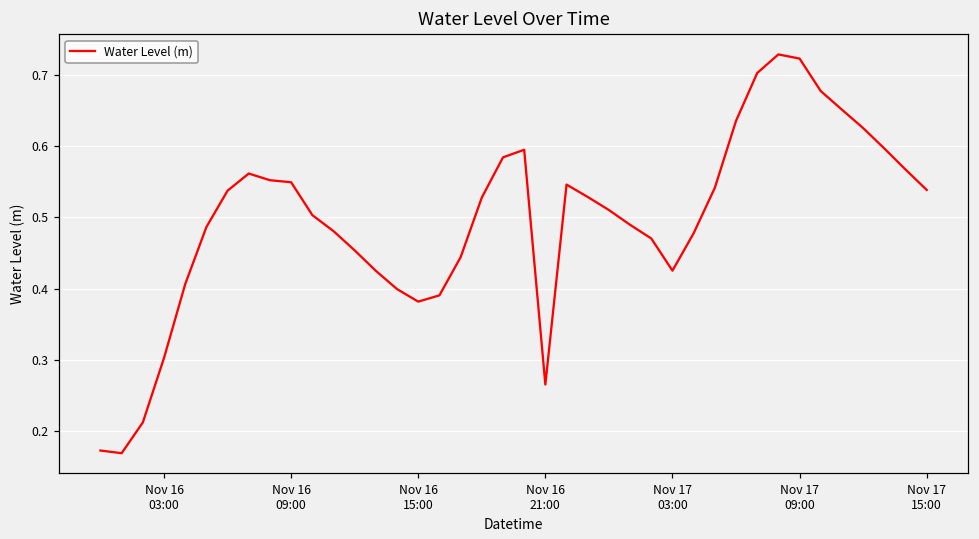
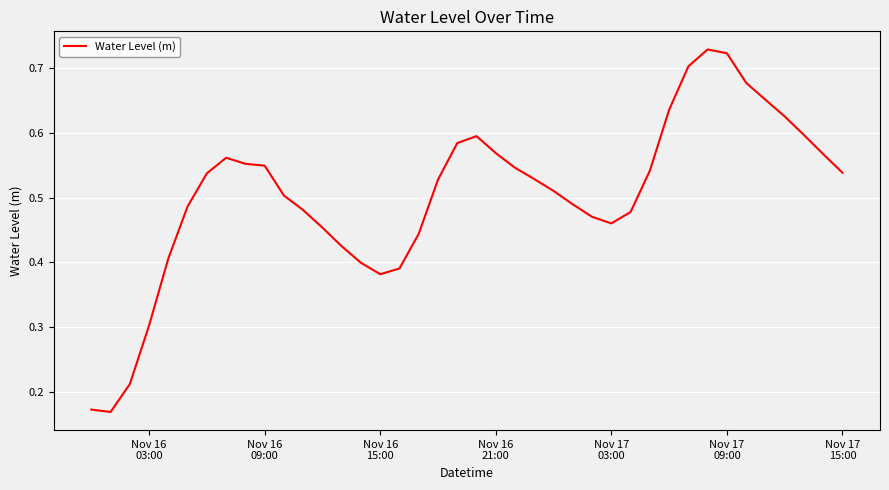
Nov 16 21:00: 0.27 -> 0.57
Nov 17 03:00: 0.43 -> 0.46
